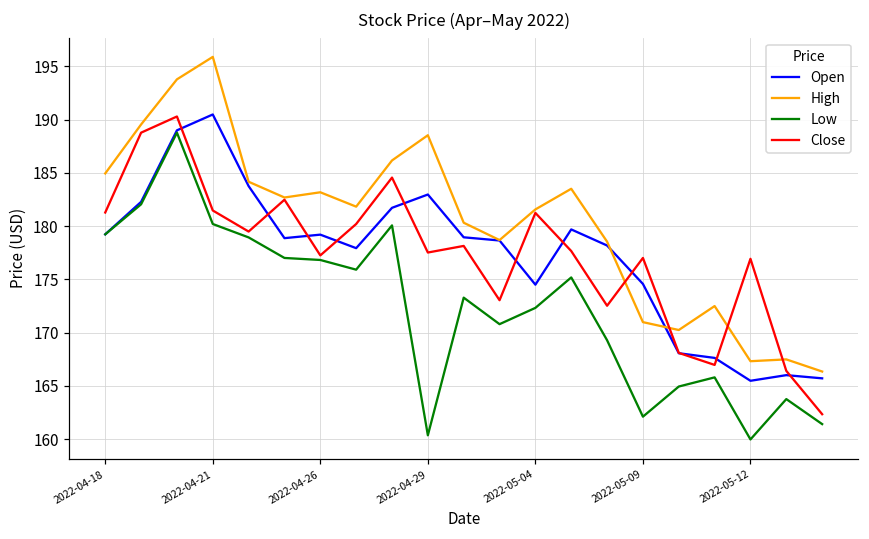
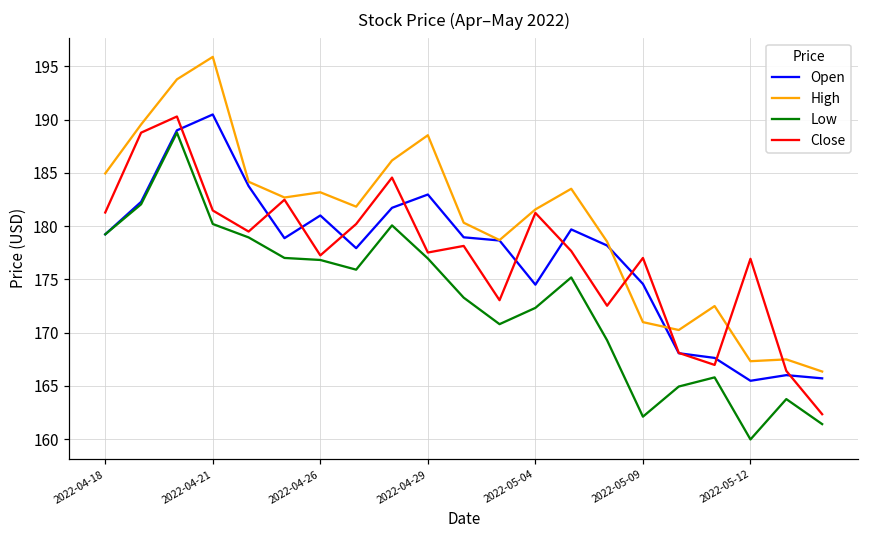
Open, 2022-04-26: 179 -> 181
Low, 2022-04-29: 160 -> 177
